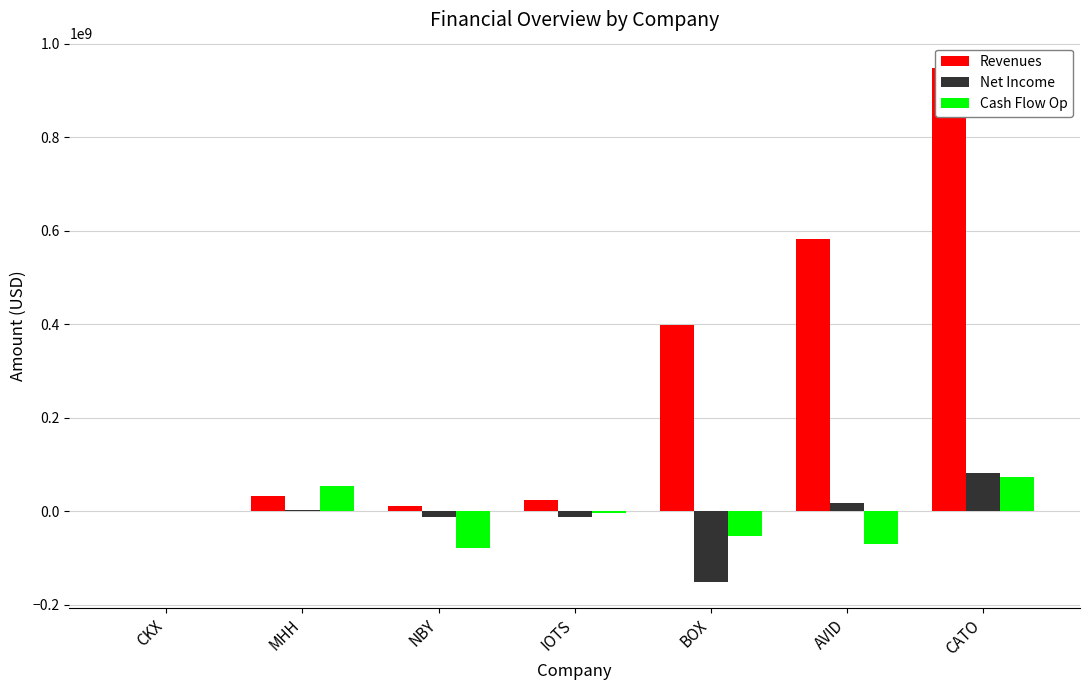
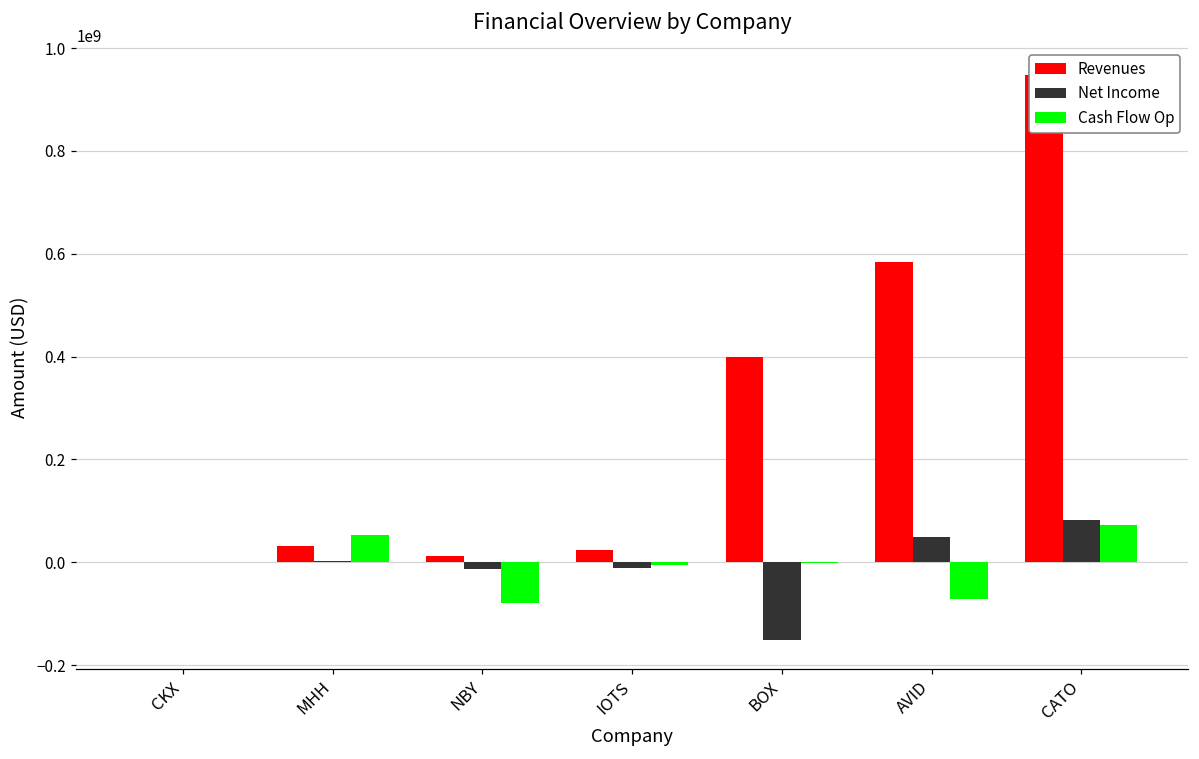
Cash Flow Op, BOX: -50000000 -> 0
Net Income, AVID: 20000000 -> 50000000
